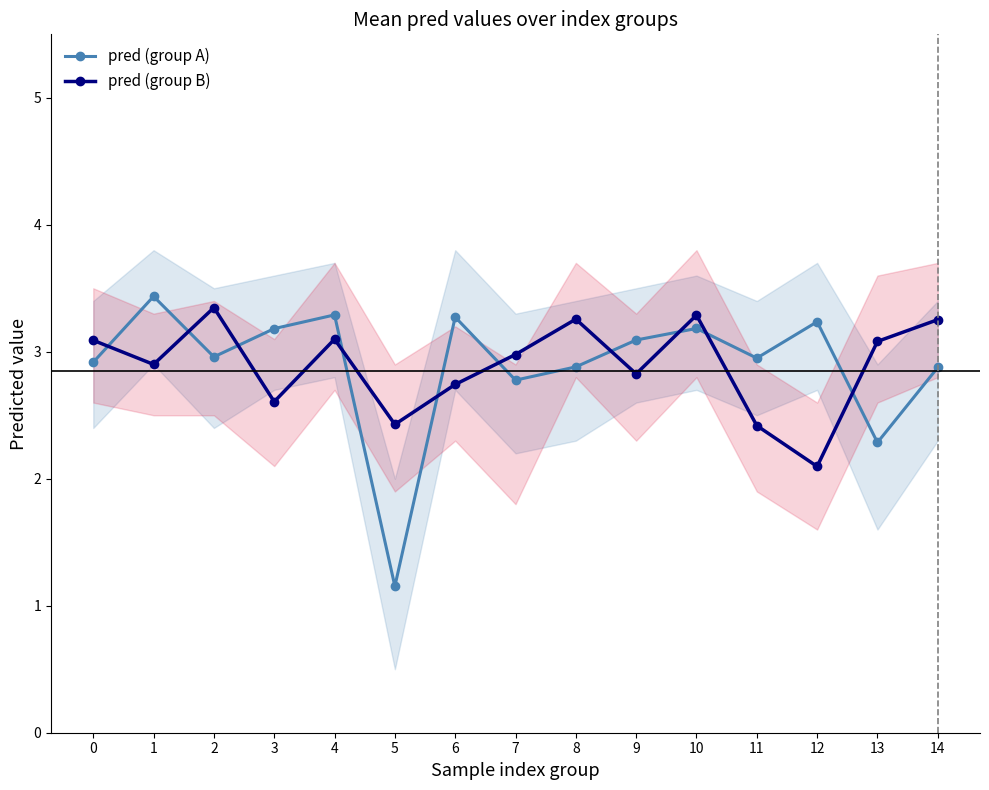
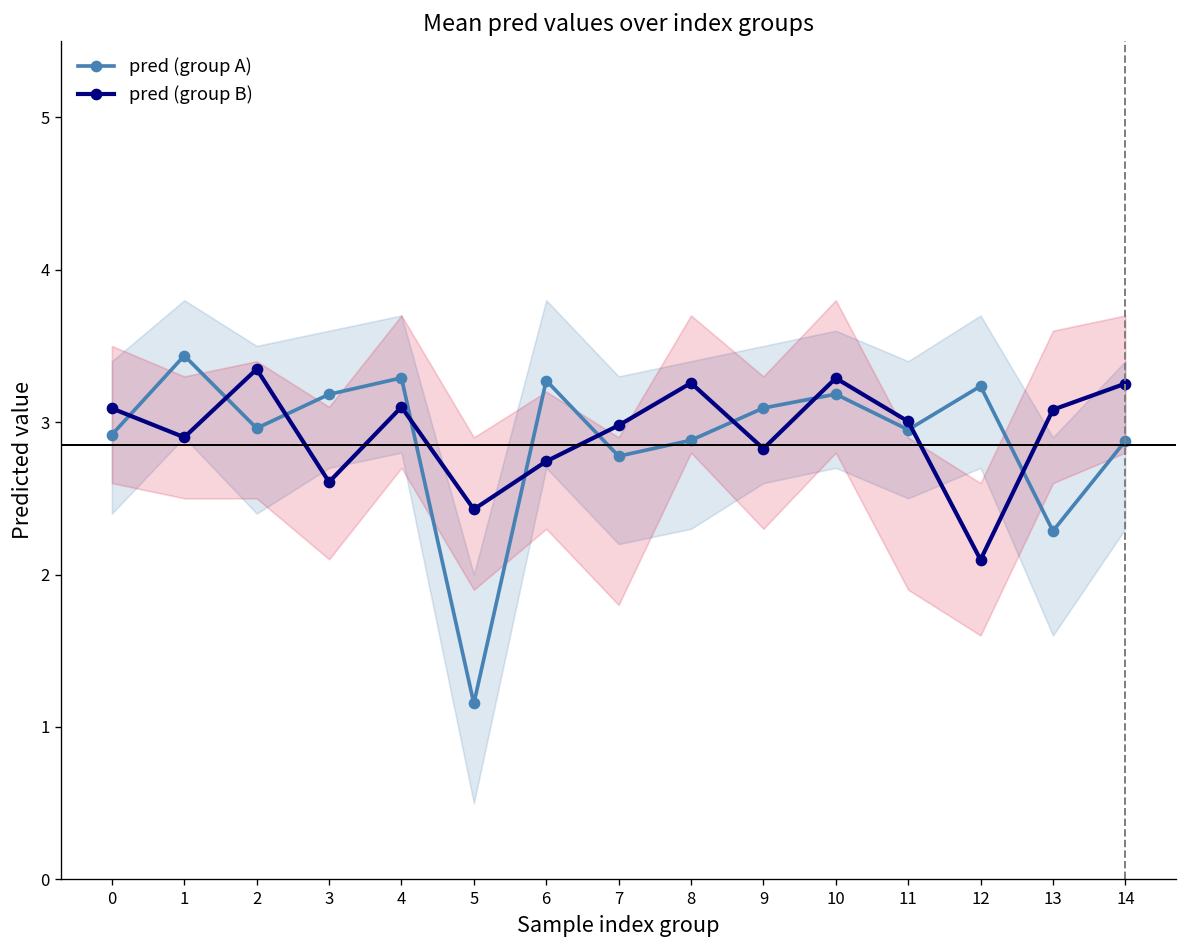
pred (group B), 11: 2.42 -> 3.00
